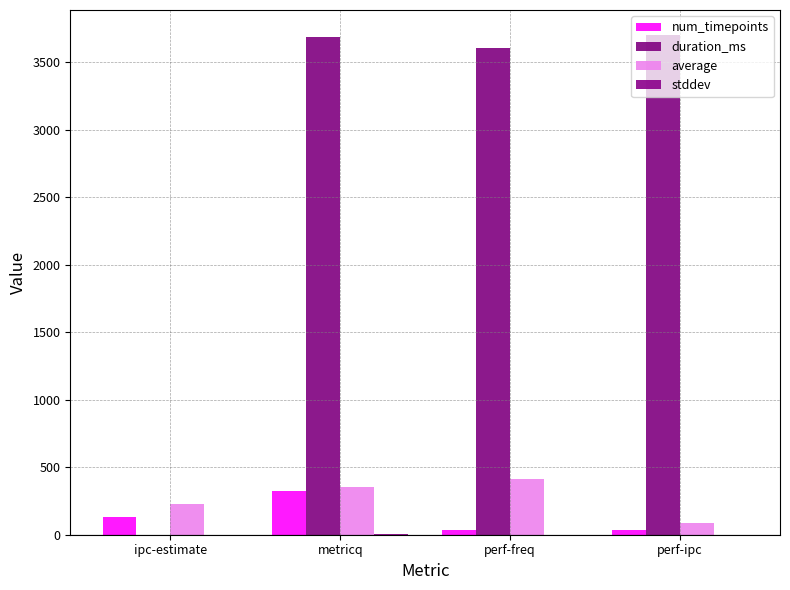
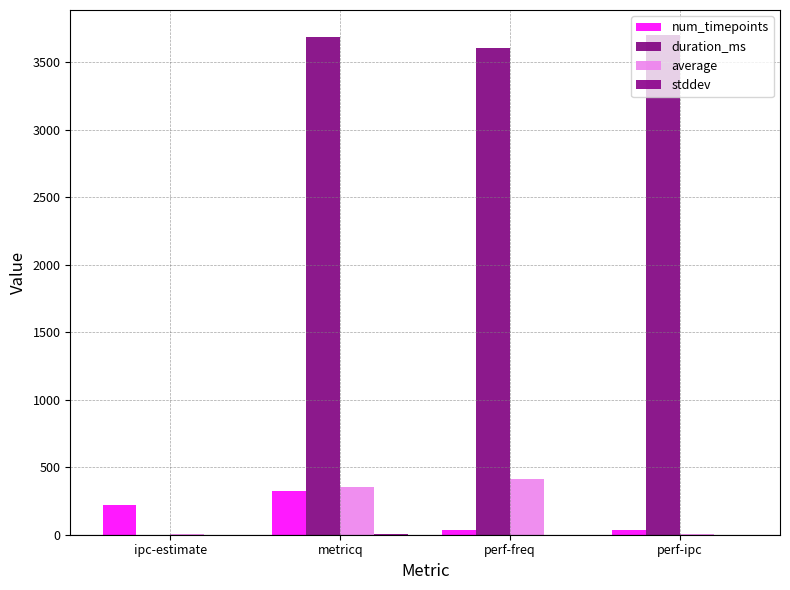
num_timepoints, ipc-estimate: 130 -> 220
average, ipc-estimate: 230 -> 0
average, perf-ipc: 90 -> 0
